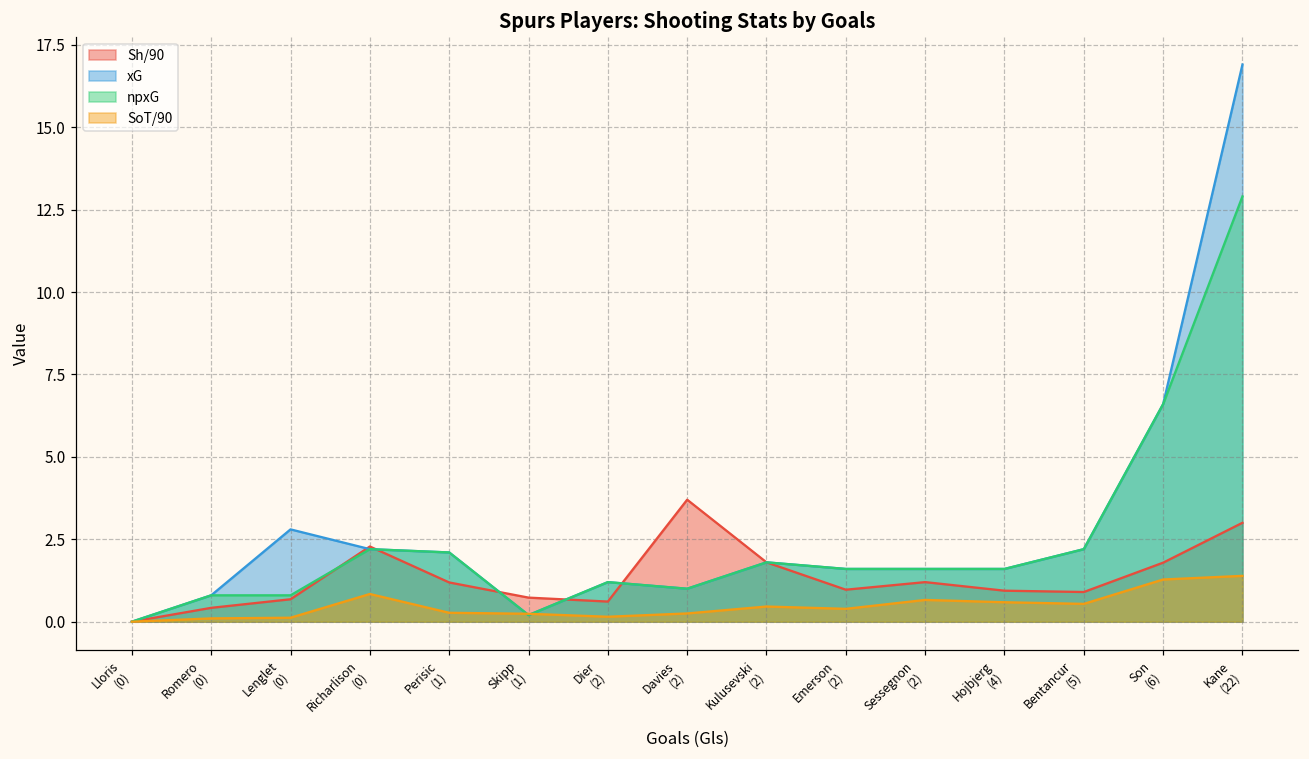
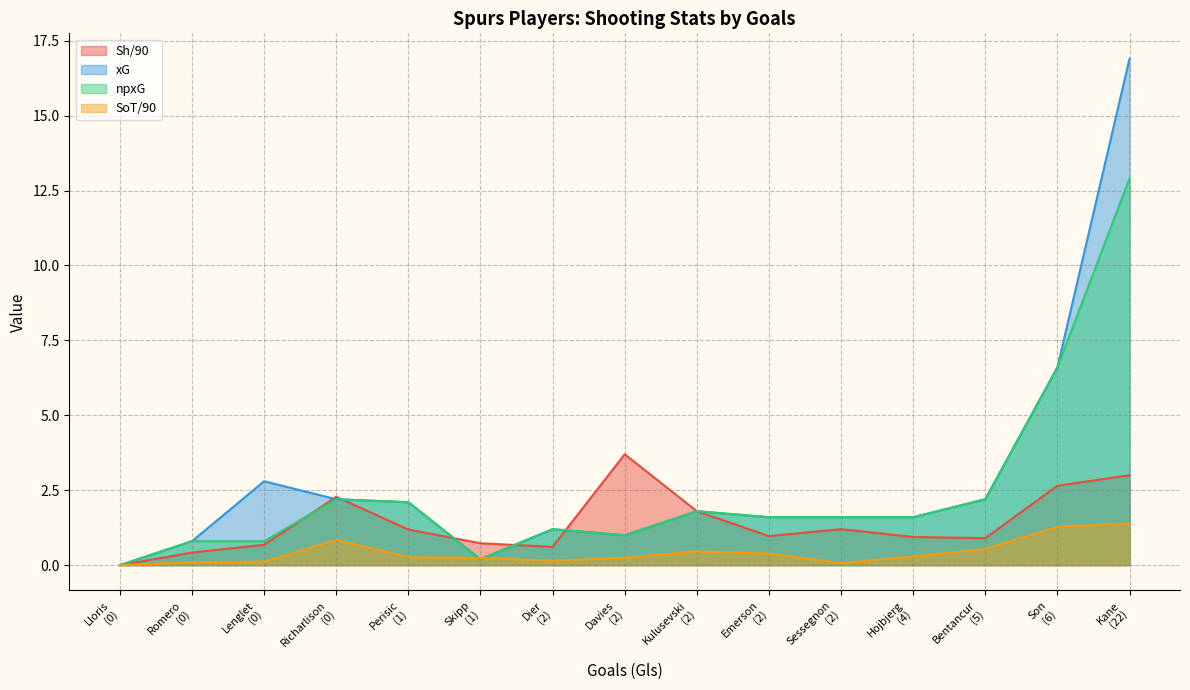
SoT/90, Sessegnon (2): 0.7 -> 0.1
SoT/90, Hojbjerg (4): 0.6 -> 0.3
Sh/90, Son (6): 1.8 -> 2.7
